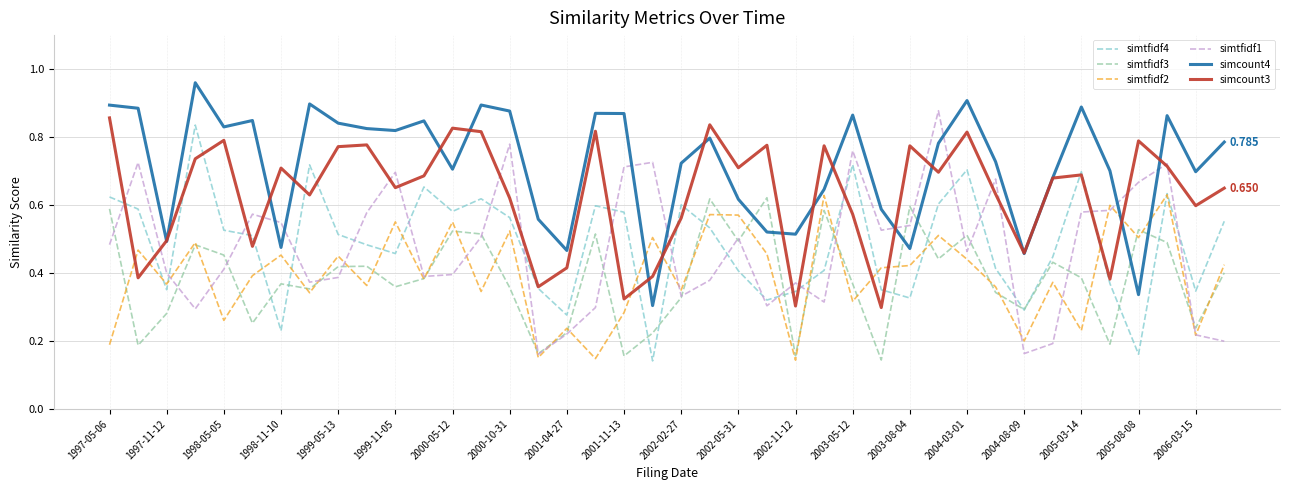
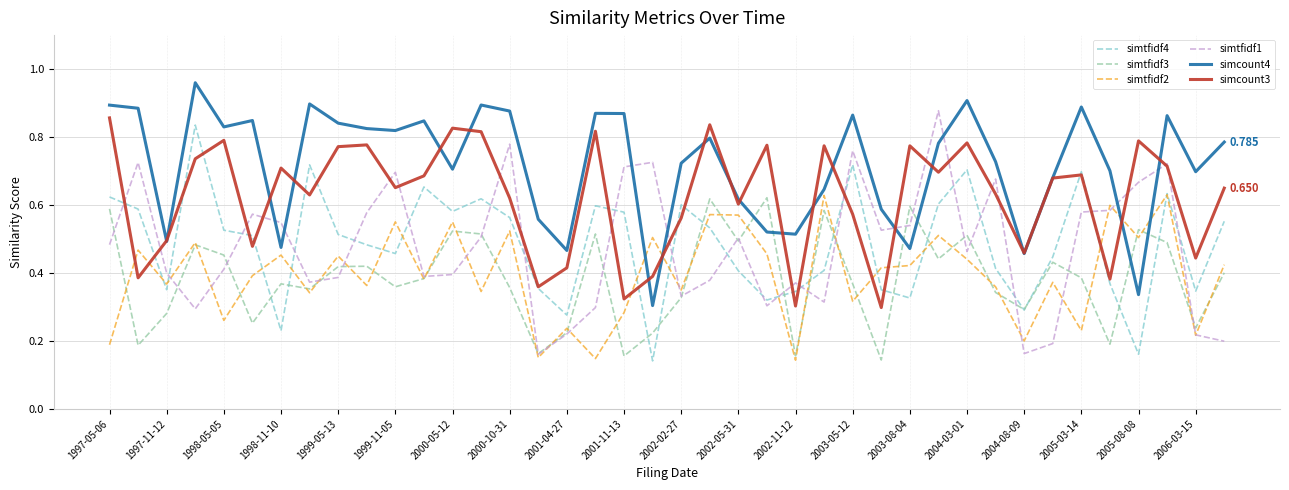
simcount3, 2002-05-31: 0.71 -> 0.60
simcount3, 2004-03-01: 0.81 -> 0.78
simcount3, 2006-03-15: 0.60 -> 0.44
